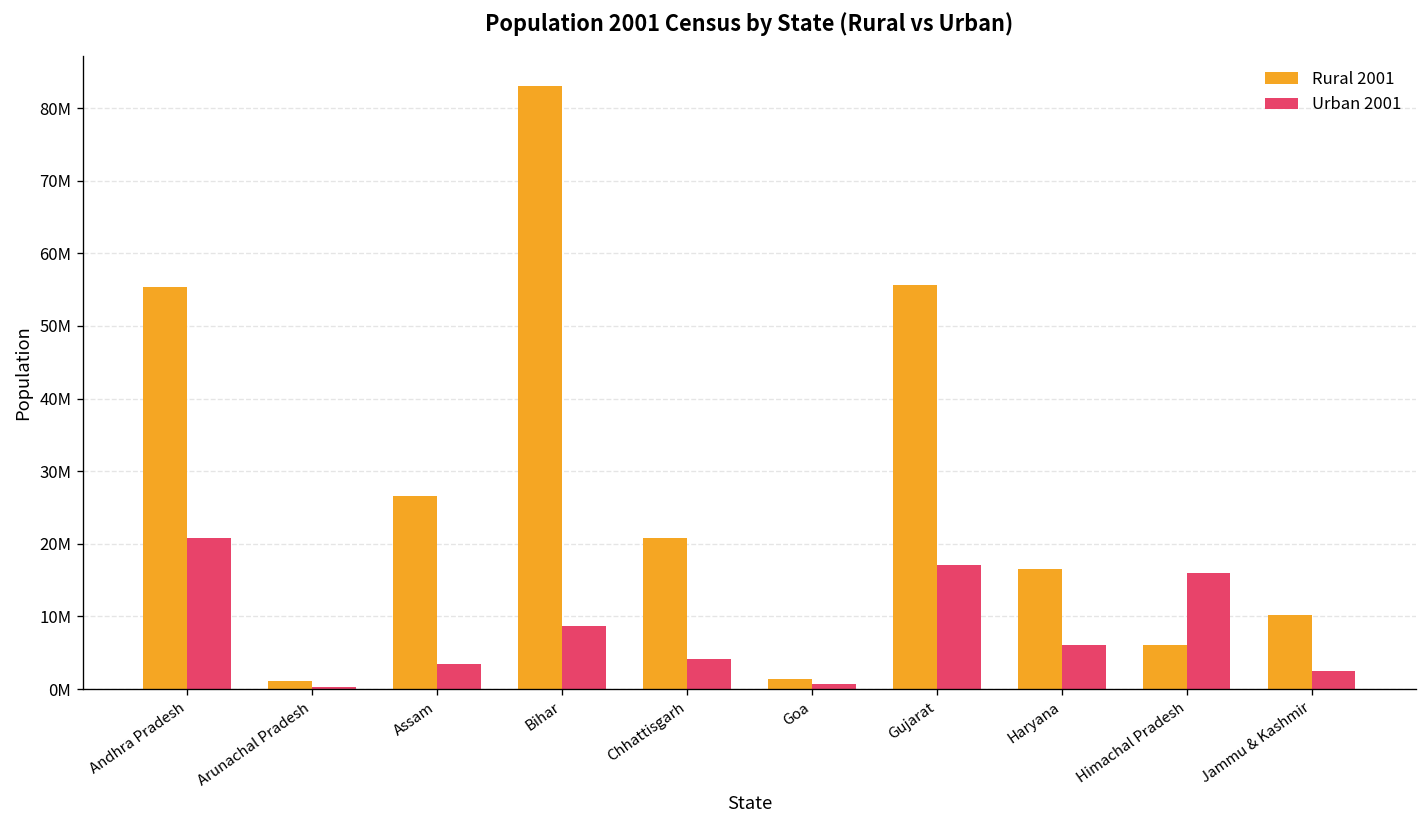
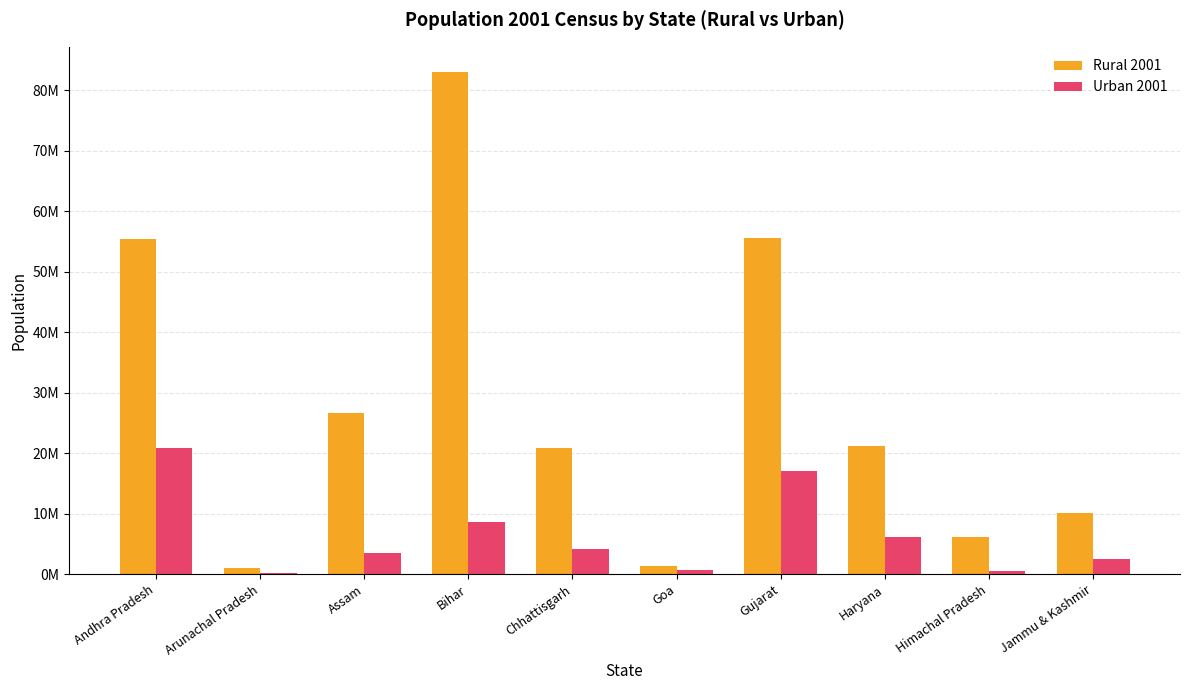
Rural 2001, Haryana: 17000000 -> 21000000
Urban 2001, Himachal Pradesh: 16000000 -> 1000000
